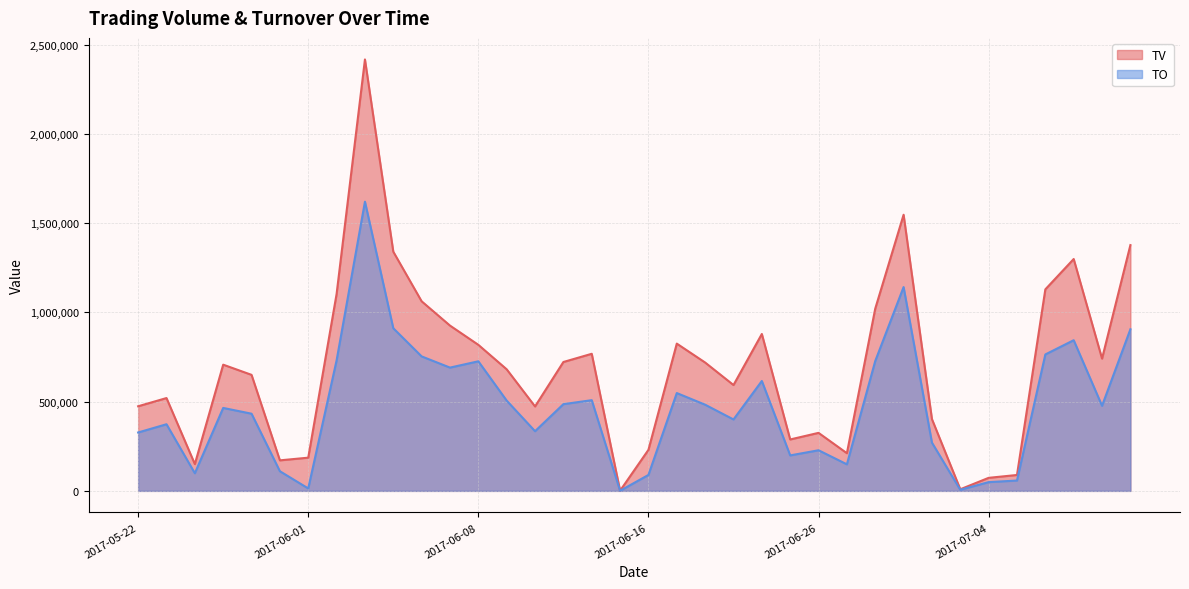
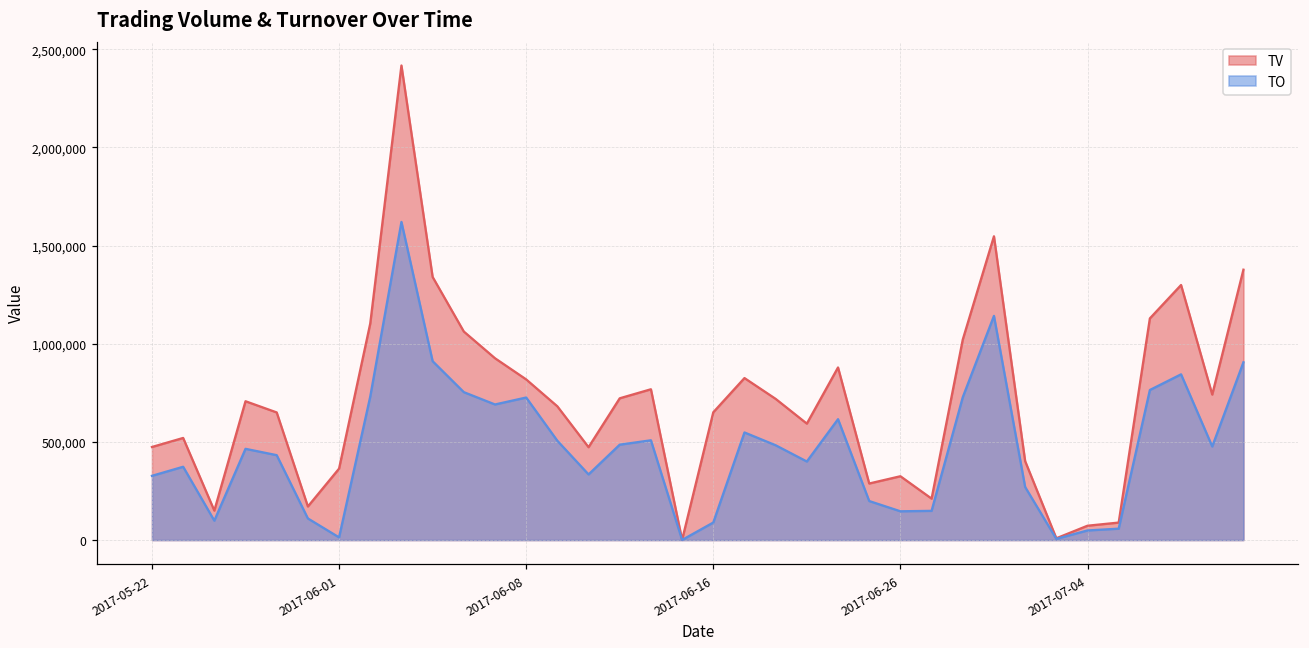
TV, 2017-06-01: 190,000 -> 360,000
TV, 2017-06-16: 230,000 -> 650,000
TO, 2017-06-26: 230,000 -> 150,000
